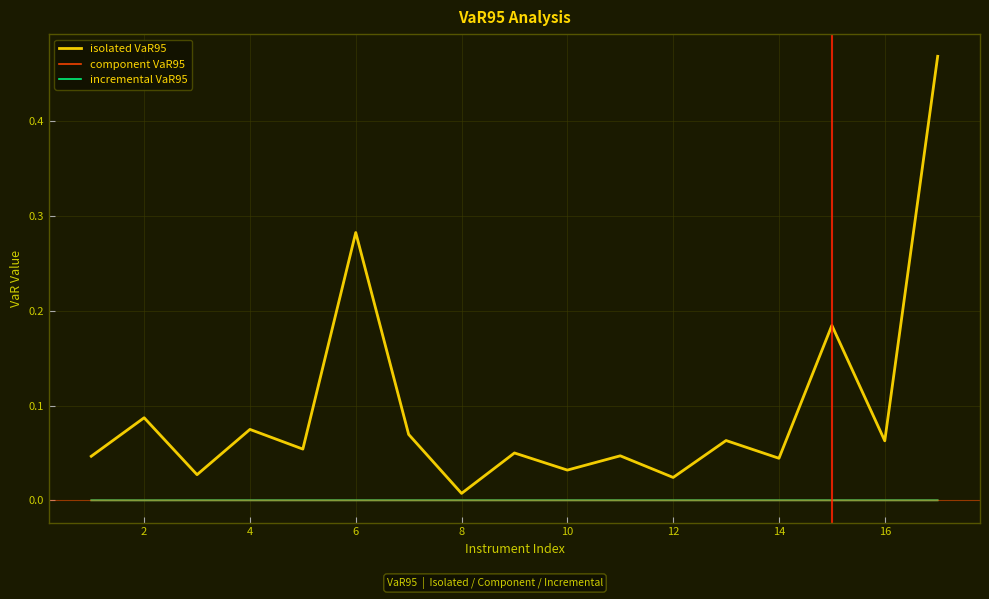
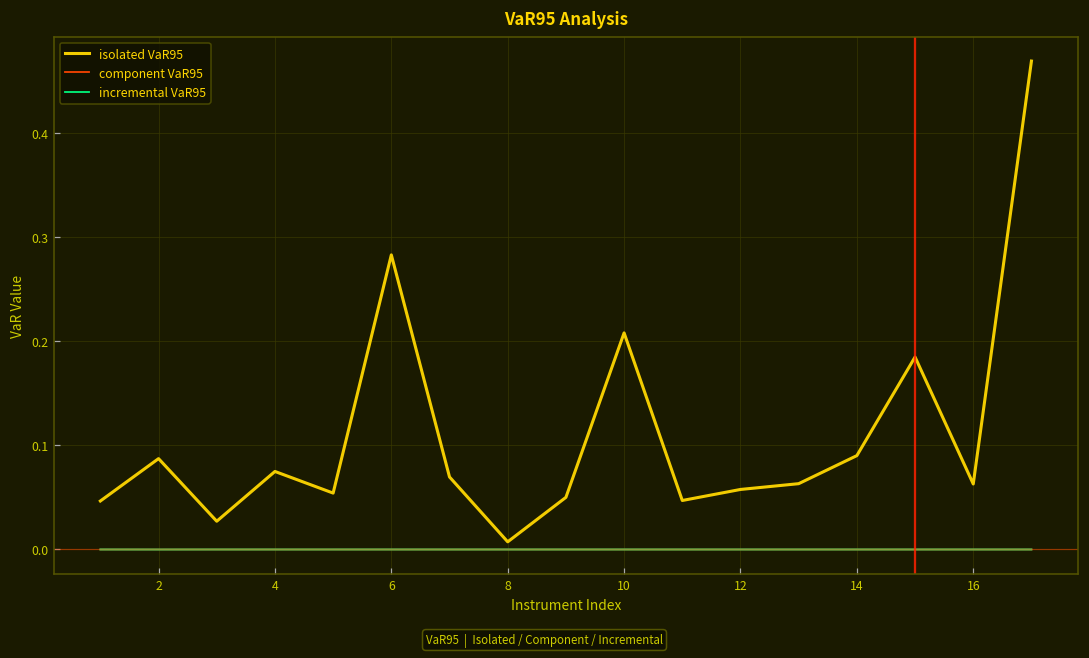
isolated VaR95, 10: 0.03 -> 0.21
isolated VaR95, 12: 0.02 -> 0.06
isolated VaR95, 14: 0.04 -> 0.09
